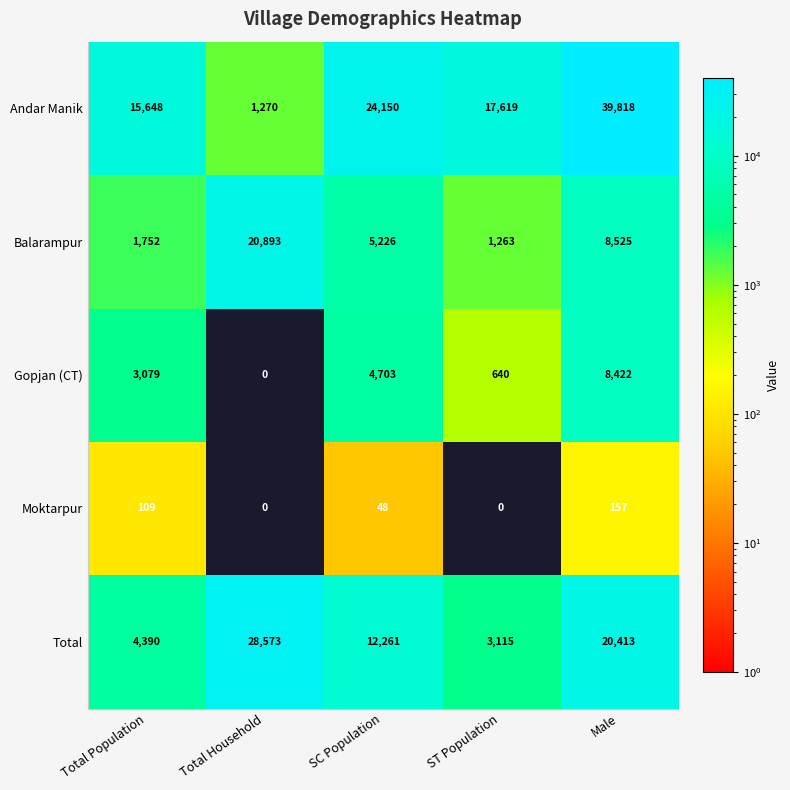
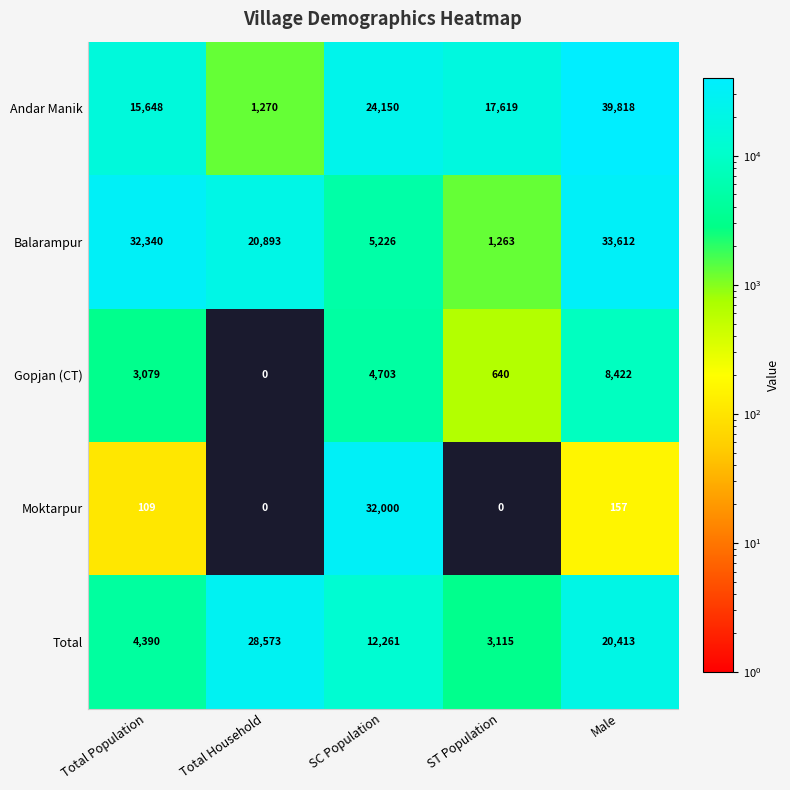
Balarampur, Total Population: 1,752 -> 32,340
Balarampur, Male: 8,525 -> 33,612
Moktarpur, SC Population: 48 -> 32,000
